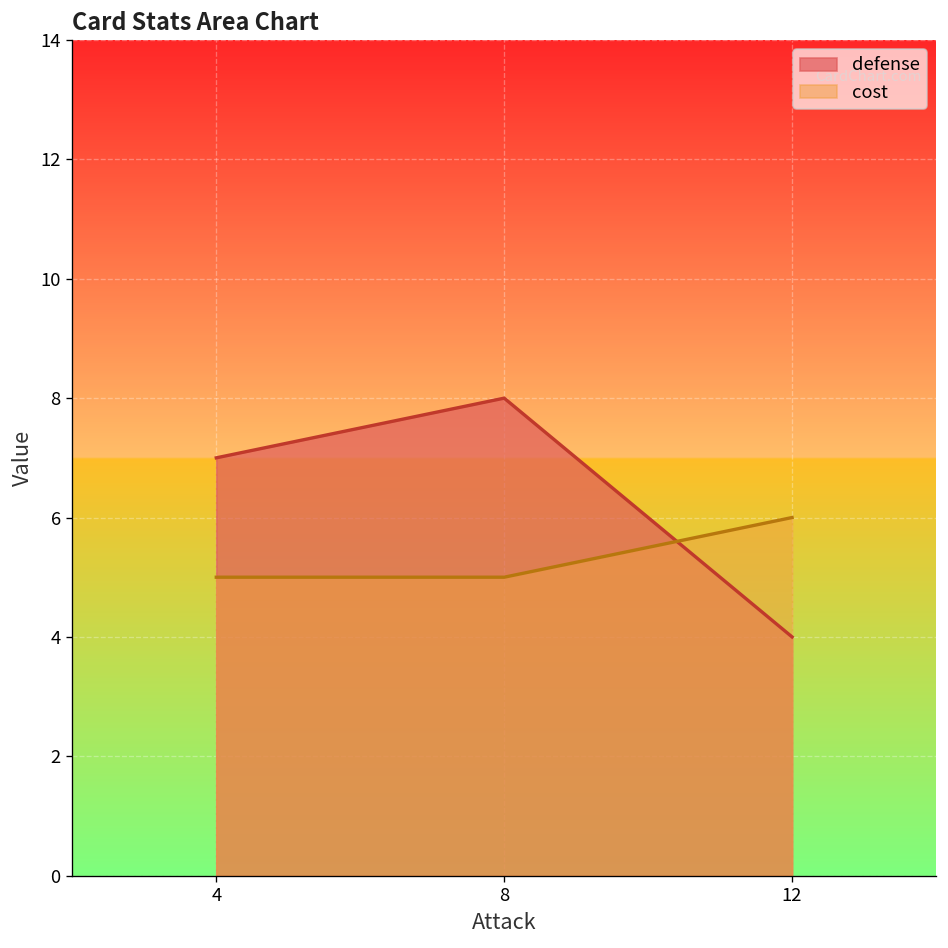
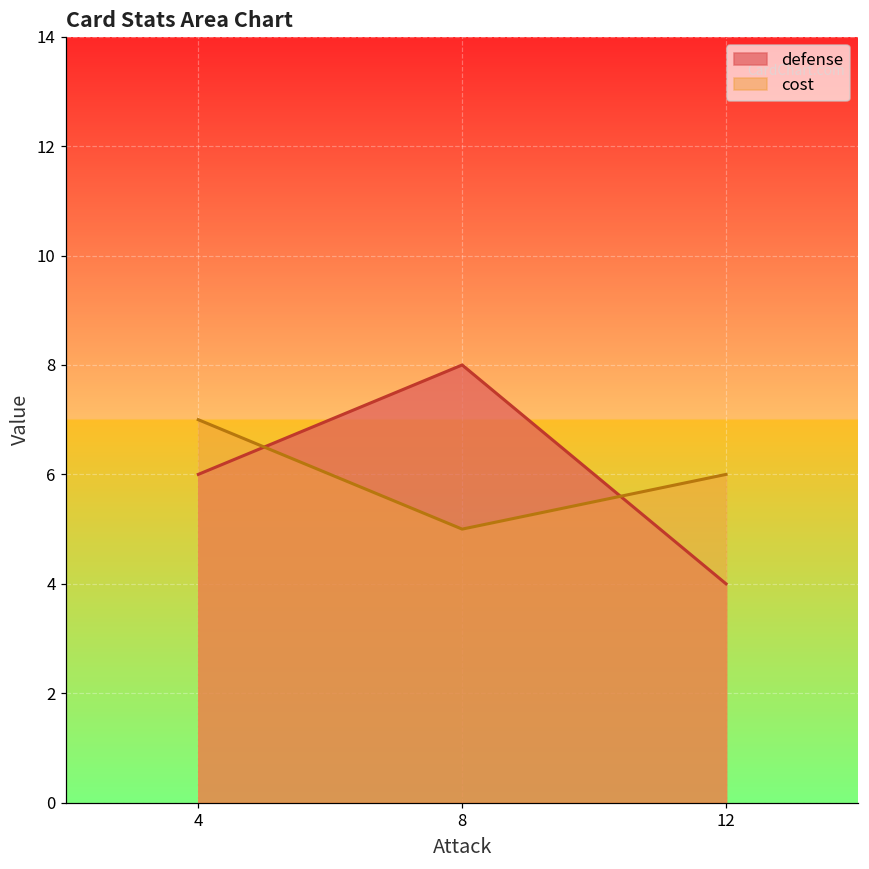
defense, 4: 7 -> 6
cost, 4: 5 -> 7
